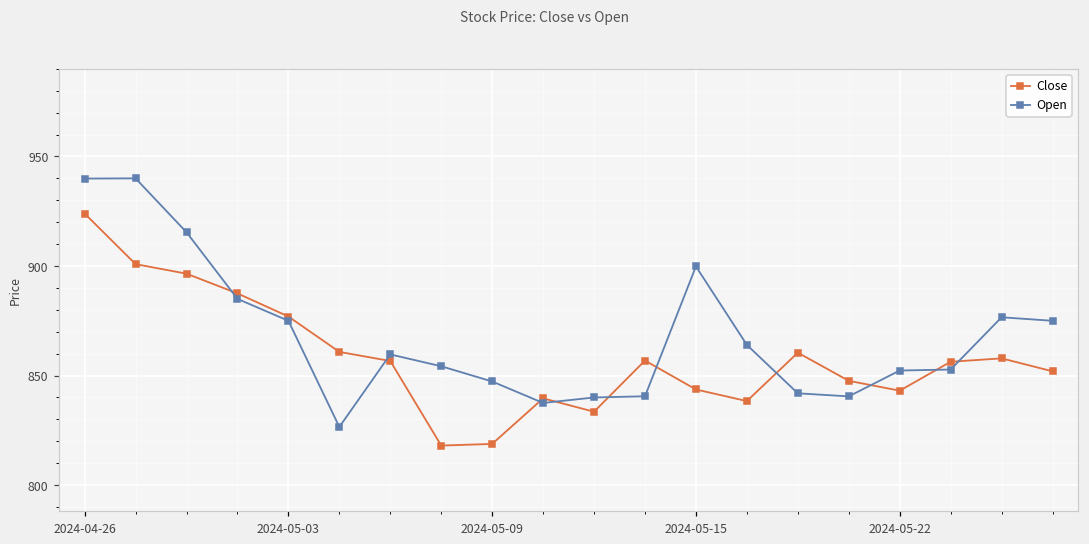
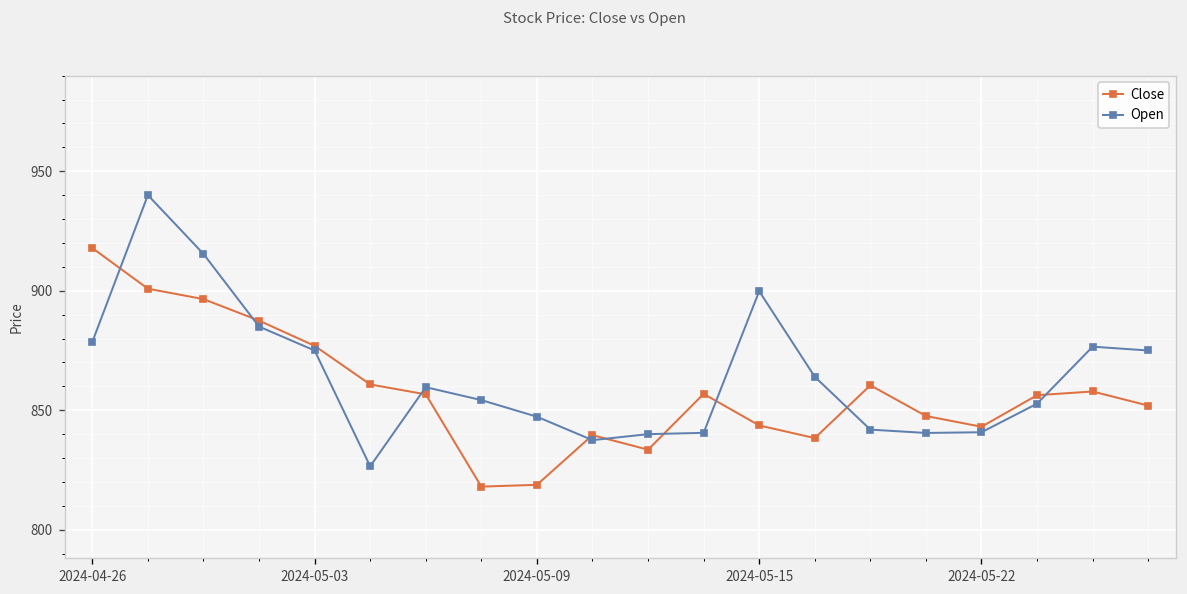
Close, 2024-04-26: 924 -> 918
Open, 2024-04-26: 940 -> 879
Open, 2024-05-22: 852 -> 841
